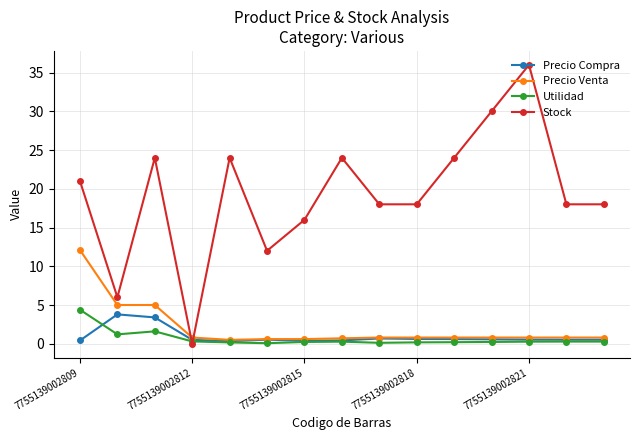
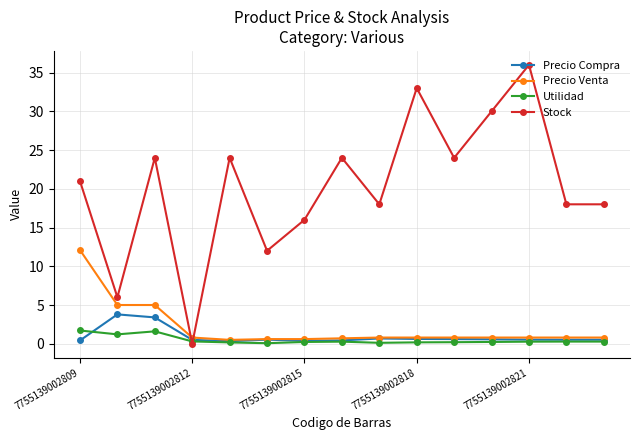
Utilidad, 7755139002809: 4 -> 2
Stock, 7755139002818: 18 -> 33
